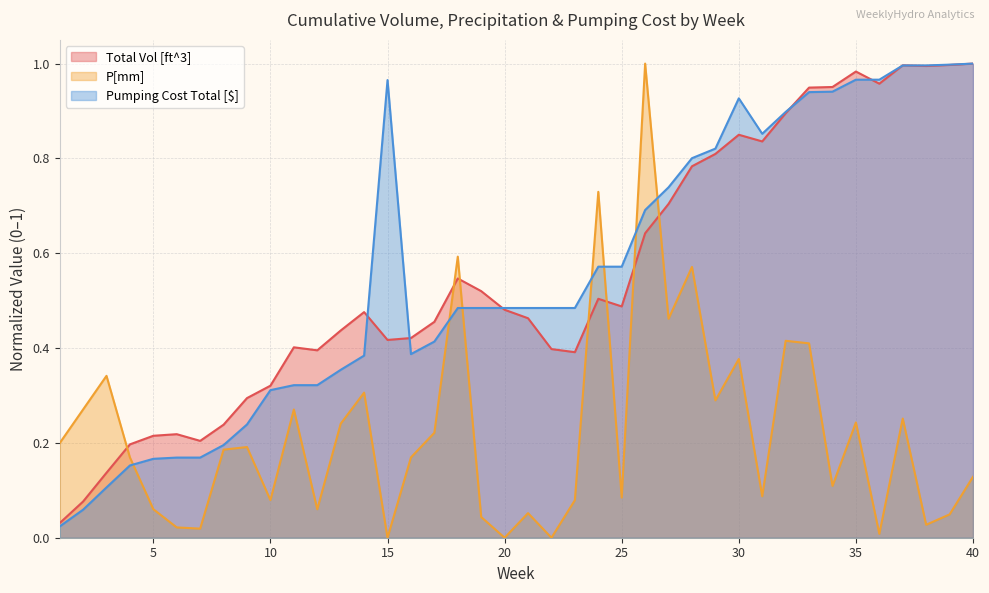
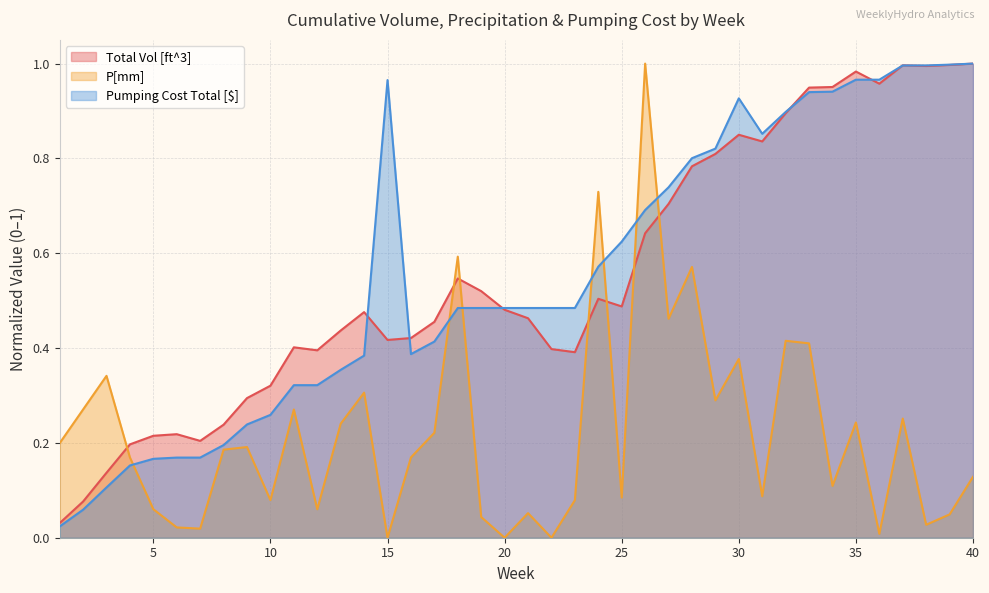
Pumping Cost Total [$], 10: 0.31 -> 0.26
Pumping Cost Total [$], 25: 0.57 -> 0.62
